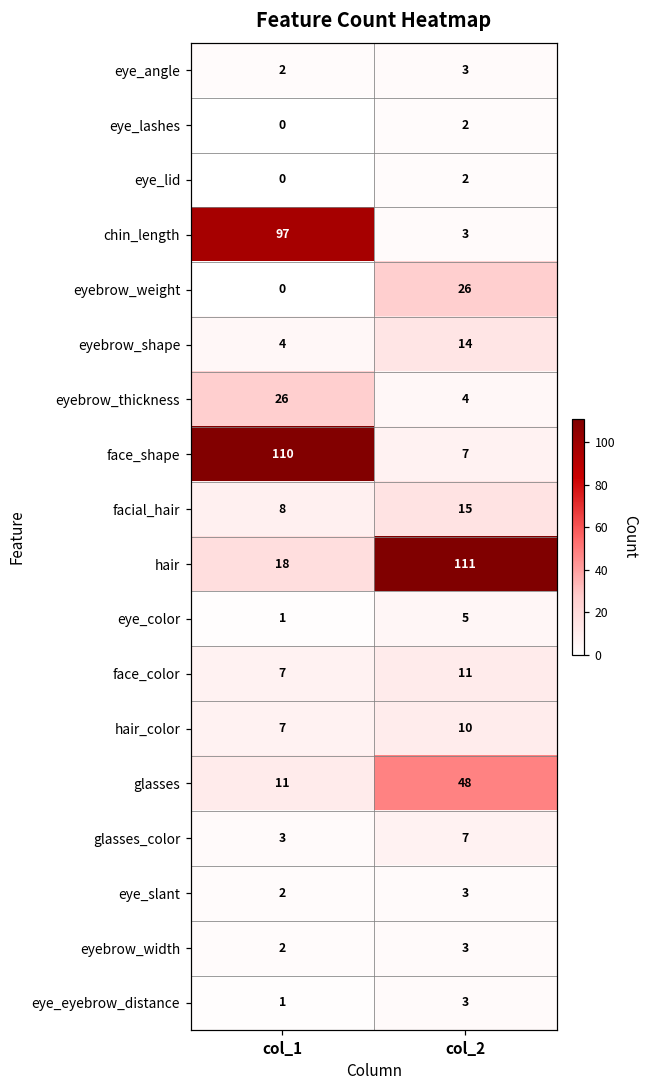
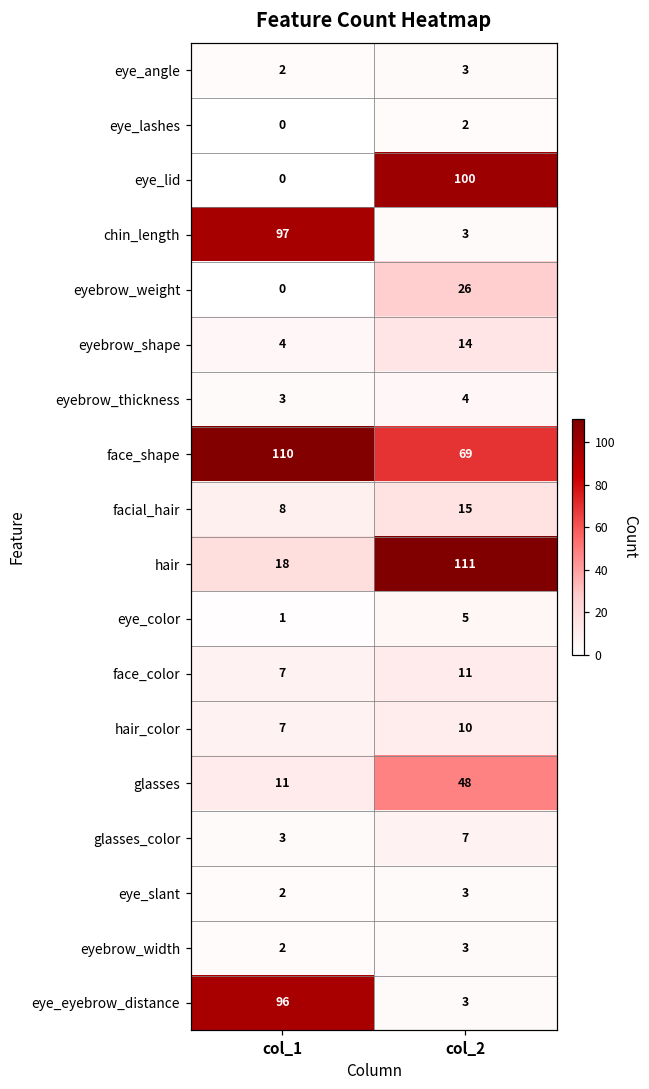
eye_lid, col_2: 2 -> 100
eyebrow_thickness, col_1: 26 -> 3
face_shape, col_2: 7 -> 69
eye_eyebrow_distance, col_1: 1 -> 96
